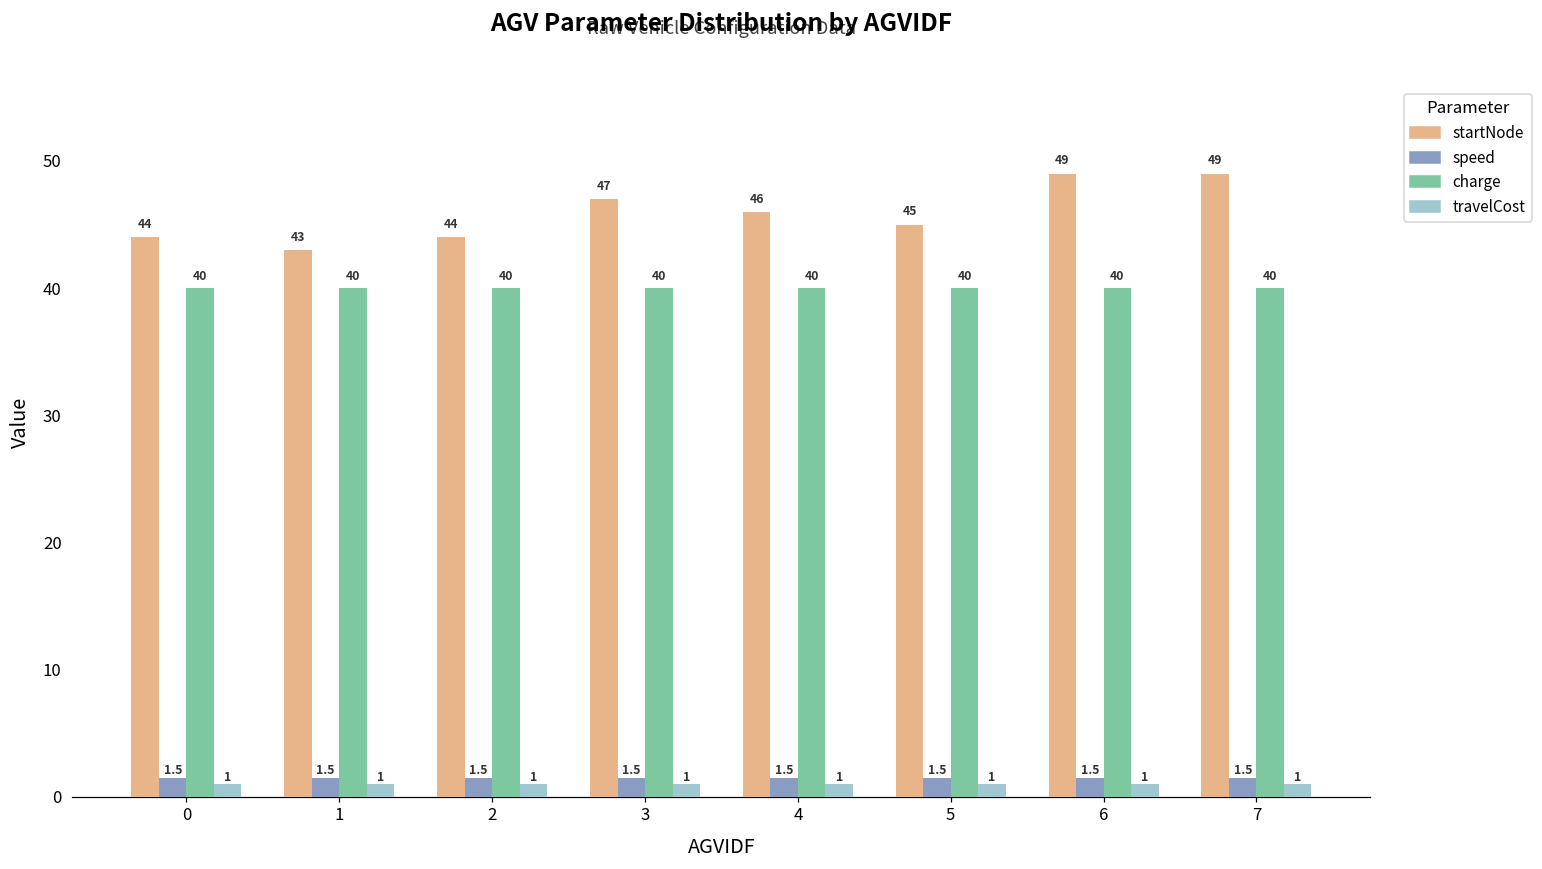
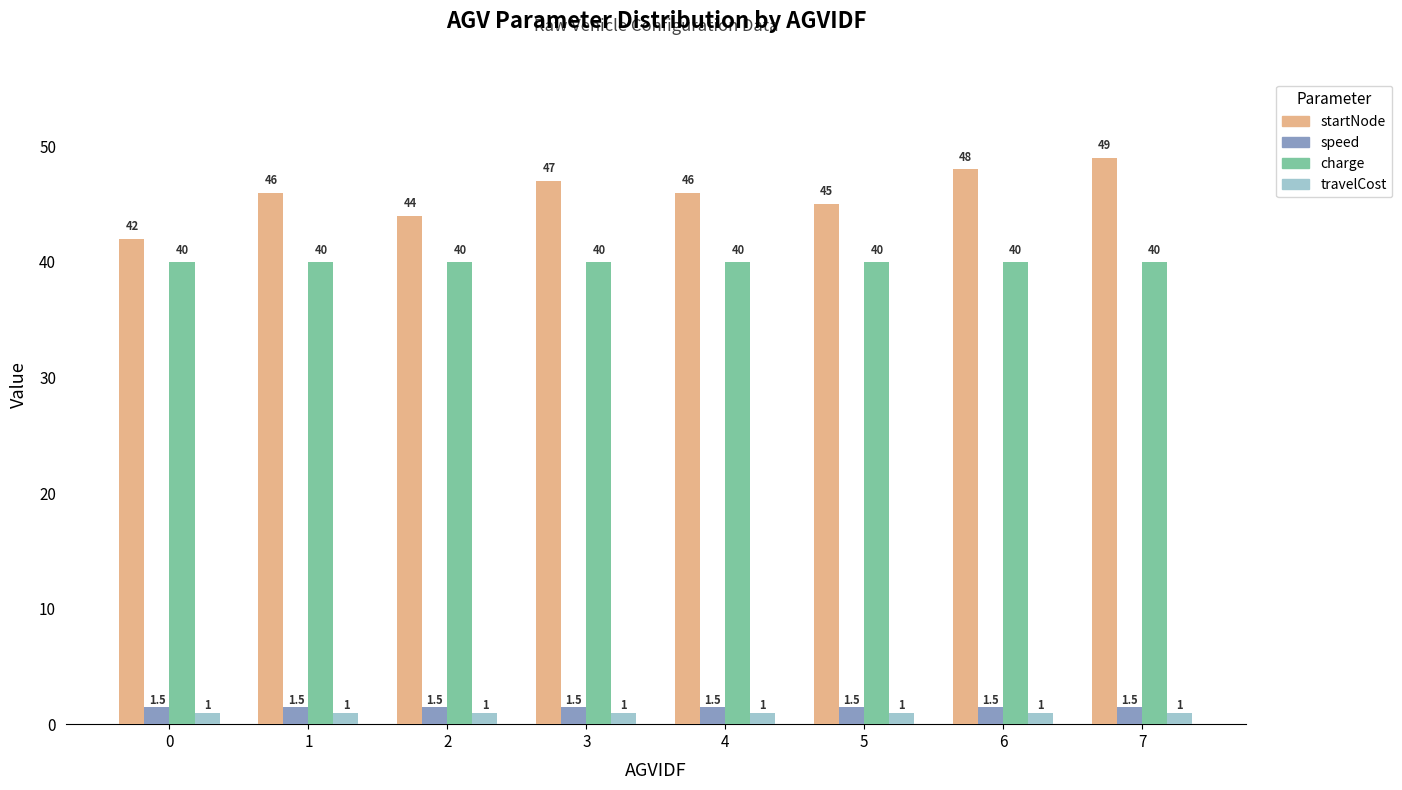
startNode, 0: 44 -> 42
startNode, 1: 43 -> 46
startNode, 6: 49 -> 48
